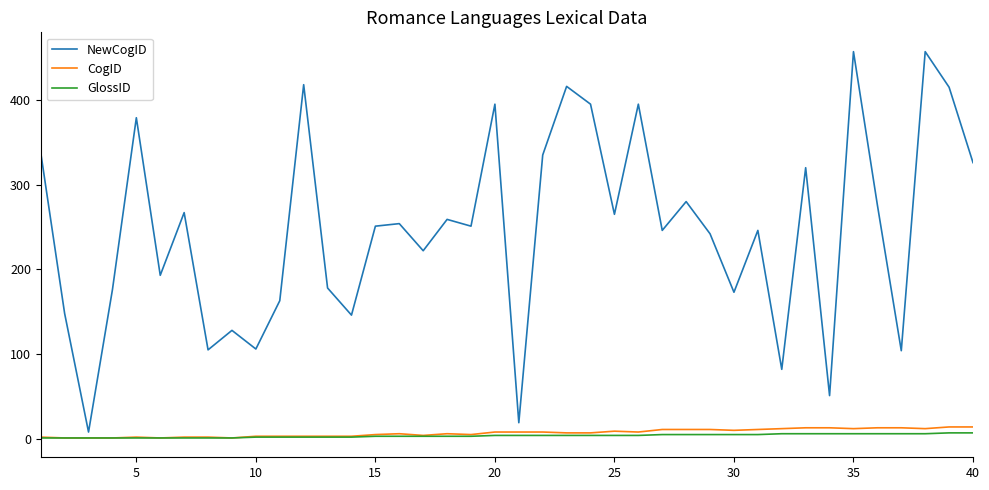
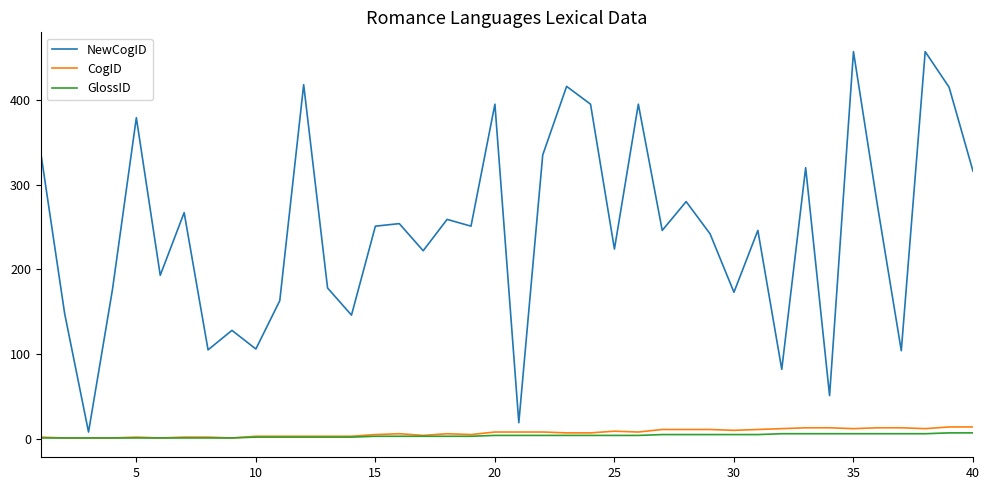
NewCogID, 25: 270 -> 220
NewCogID, 40: 330 -> 320
